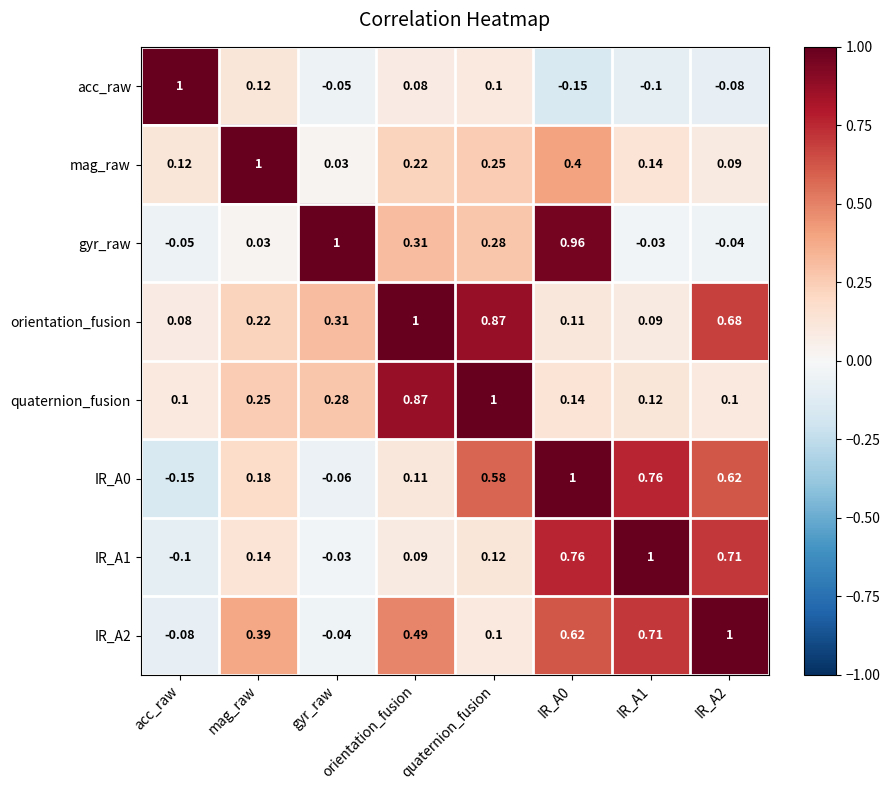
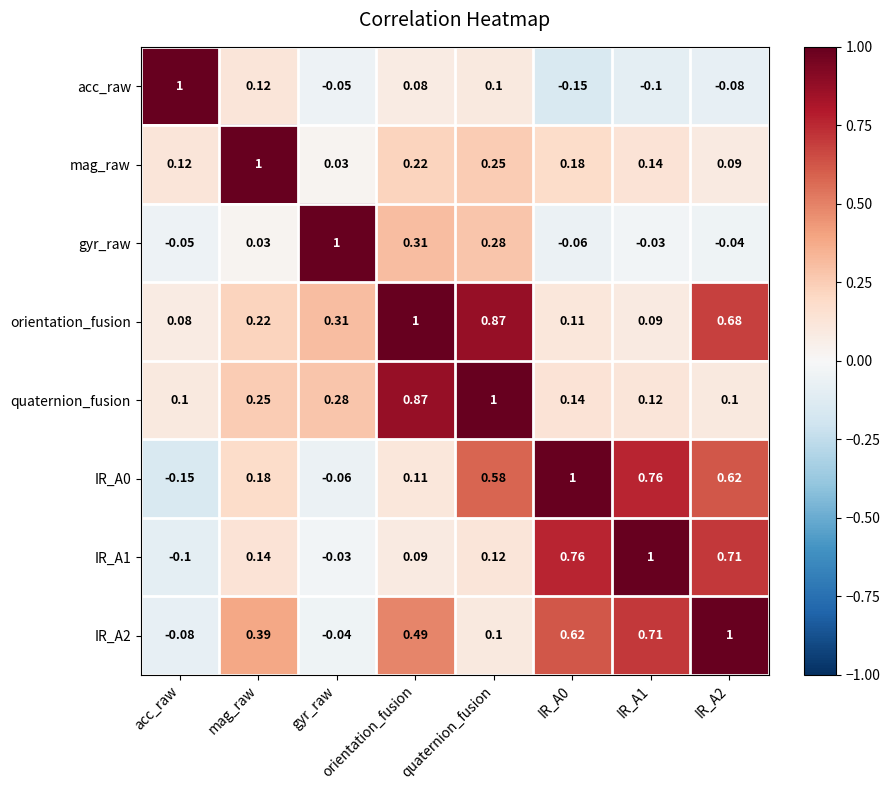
mag_raw, IR_A0: 0.4 -> 0.18
gyr_raw, IR_A0: 0.96 -> -0.06
